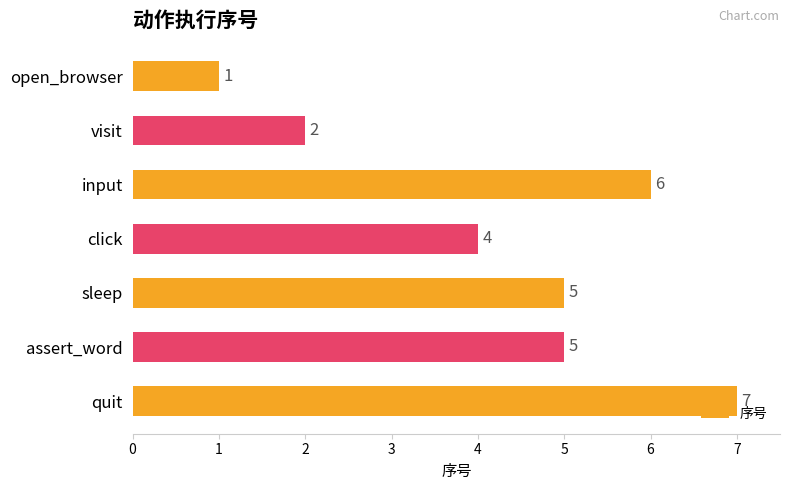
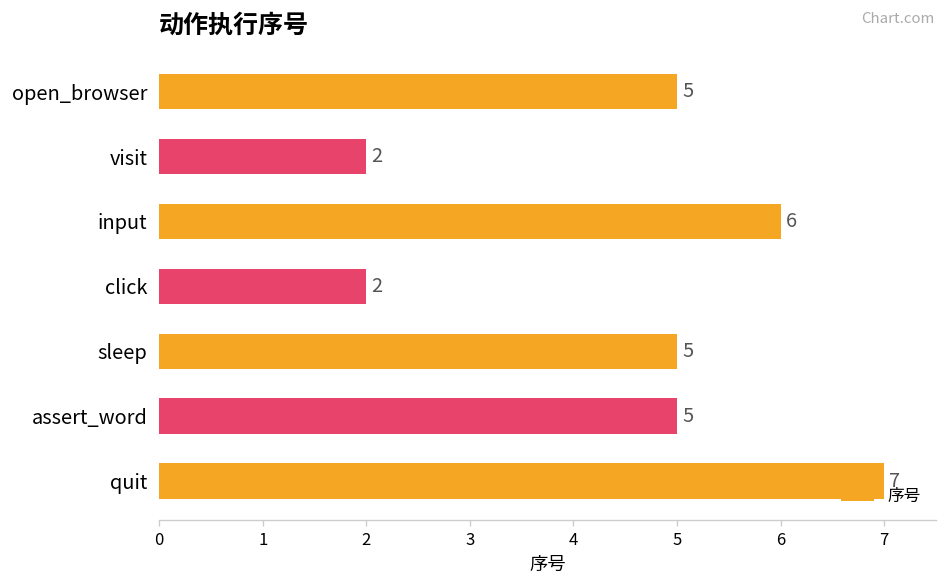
open_browser: 1 -> 5
click: 4 -> 2
